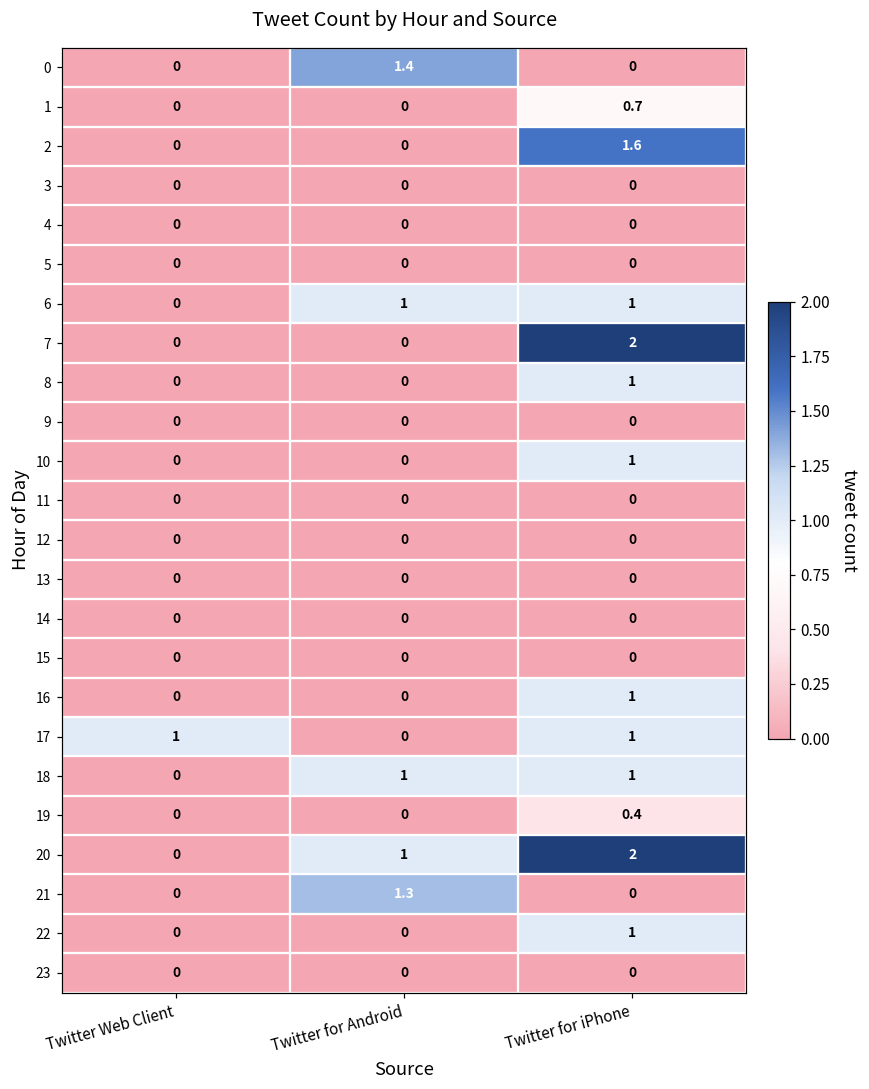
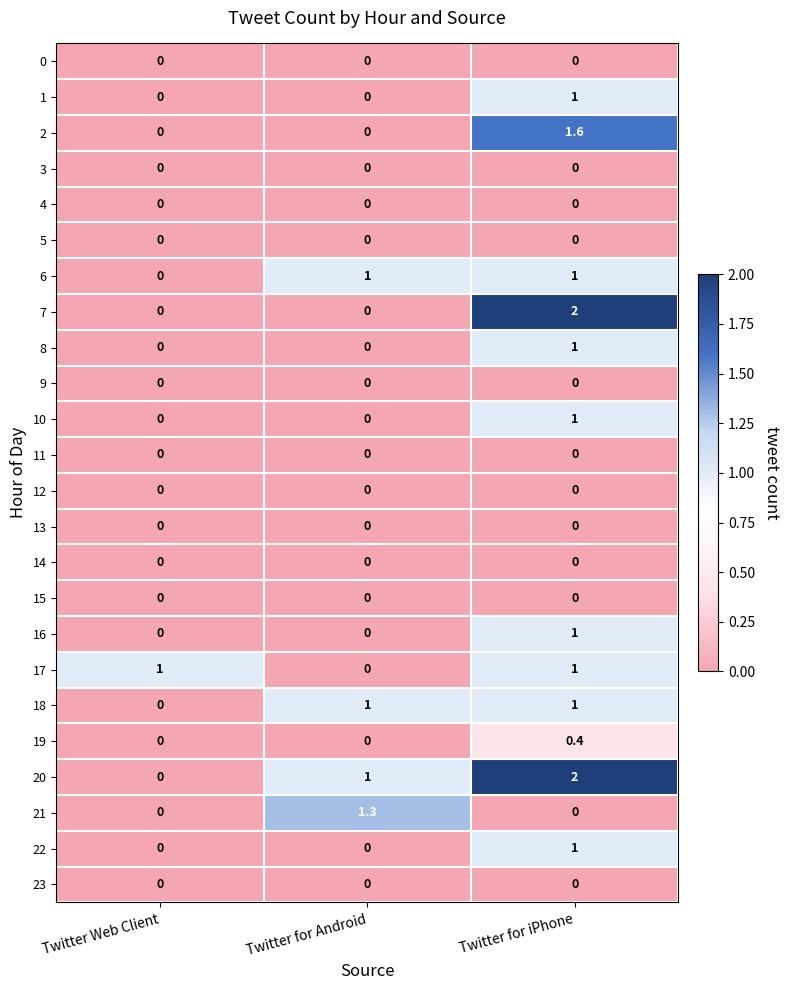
0, Twitter for Android: 1.4 -> 0
1, Twitter for iPhone: 0.7 -> 1
